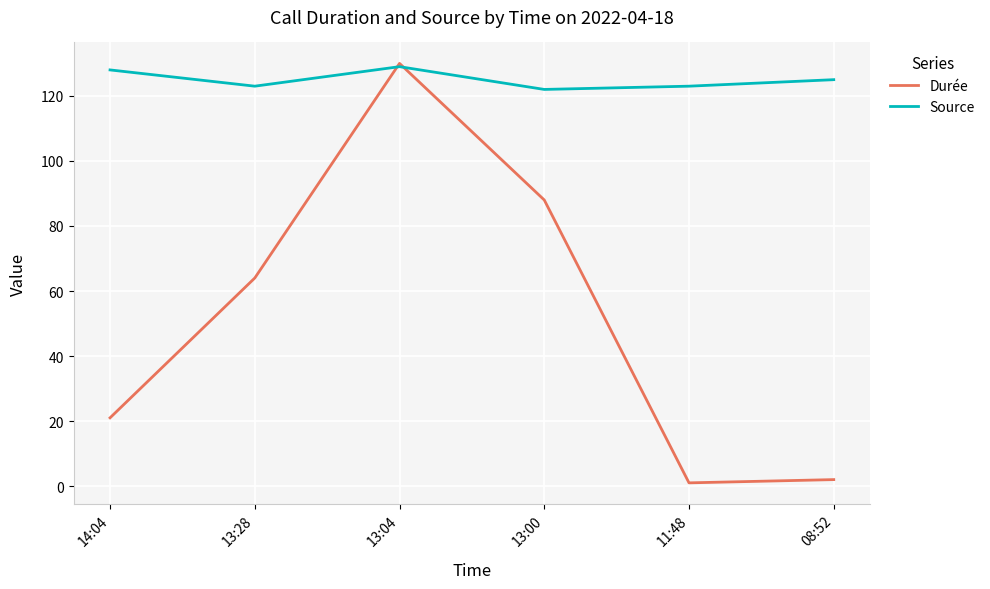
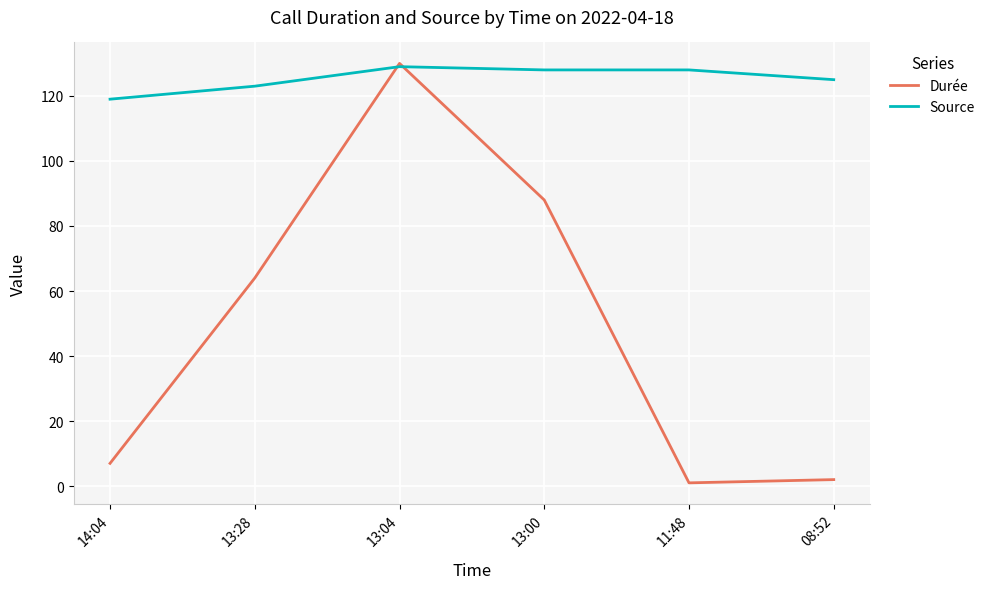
Durée, 14:04: 21 -> 7
Source, 14:04: 128 -> 119
Source, 13:00: 122 -> 128
Source, 11:48: 123 -> 128
